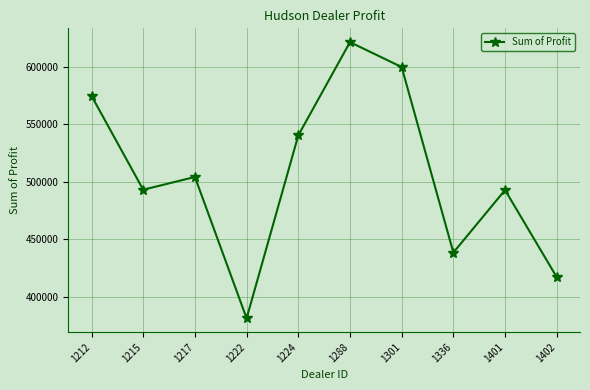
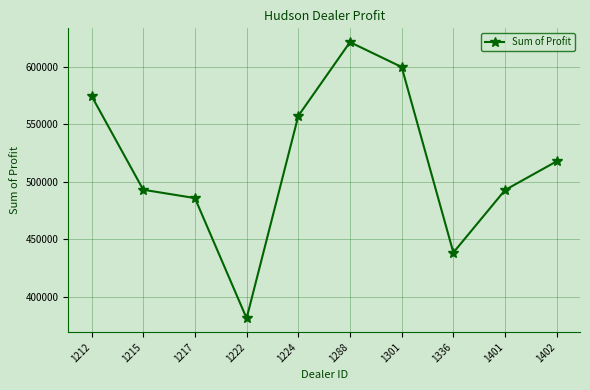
1217: 504000 -> 486000
1224: 540000 -> 557000
1402: 417000 -> 518000
